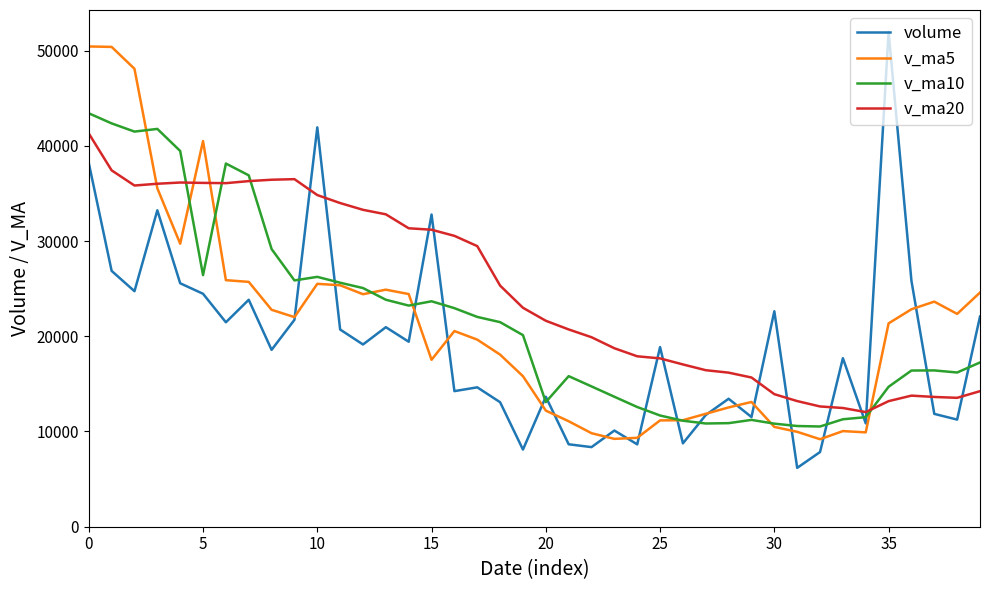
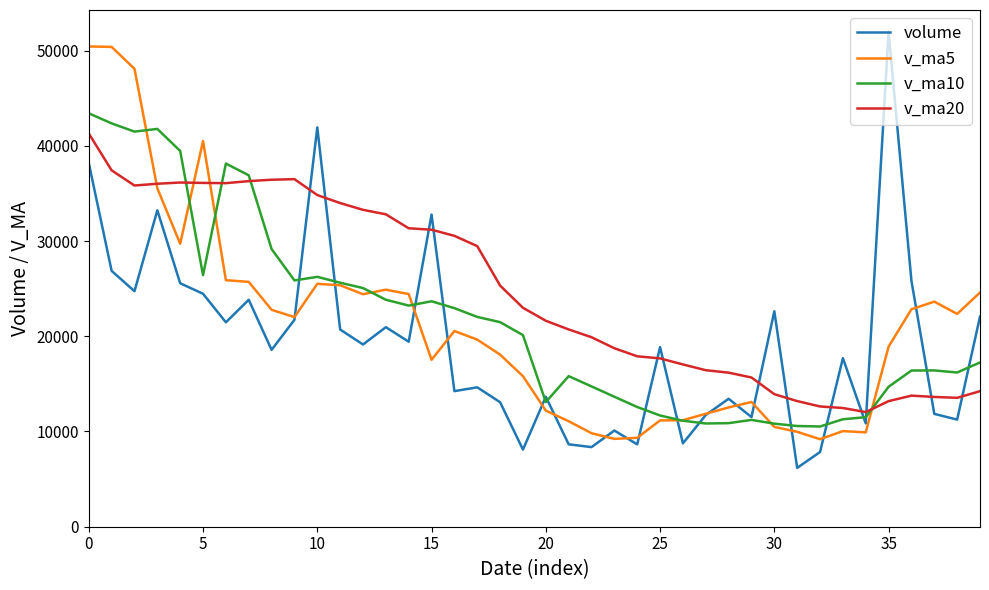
v_ma5, 35: 21000 -> 19000
